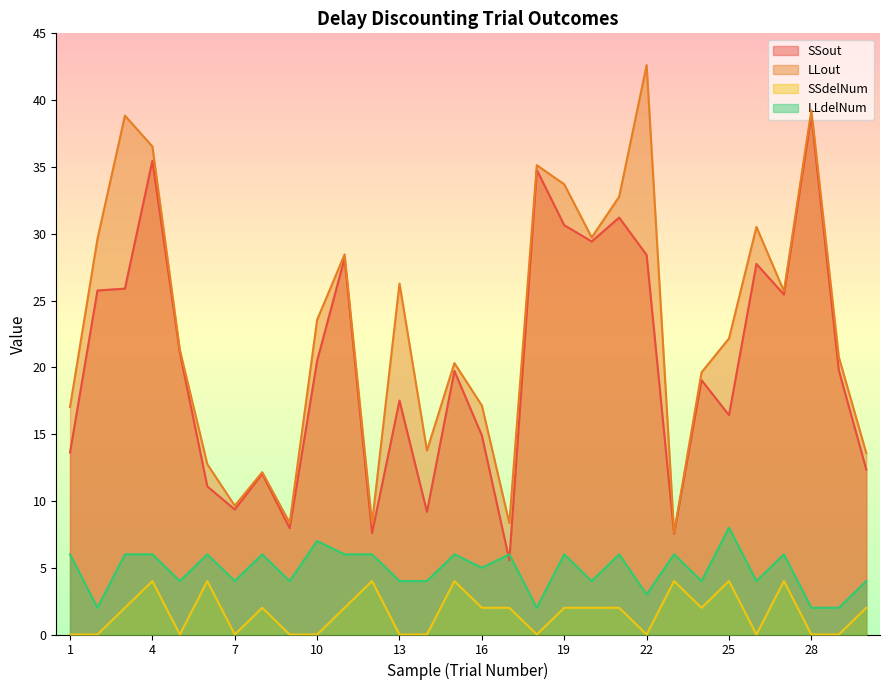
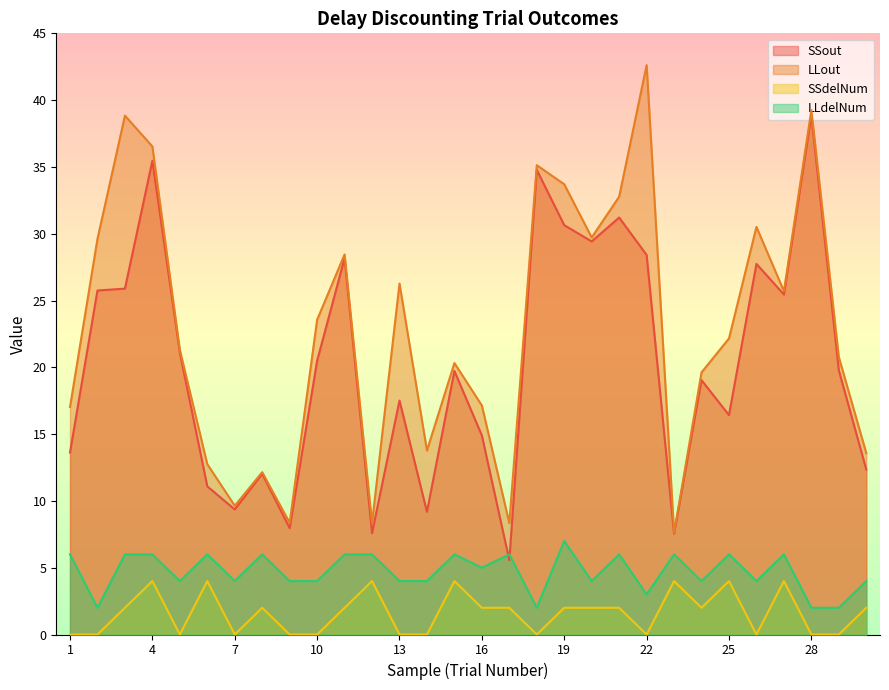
LLdelNum, 10: 7 -> 4
LLdelNum, 19: 6 -> 7
LLdelNum, 25: 8 -> 6
